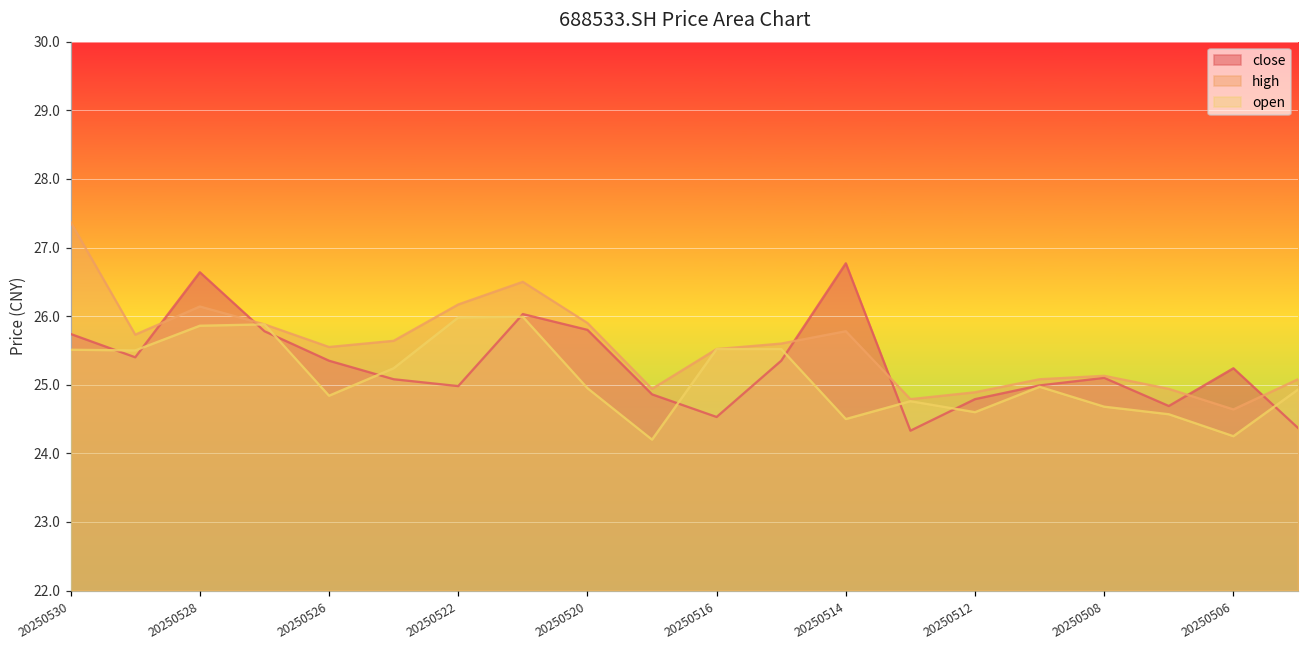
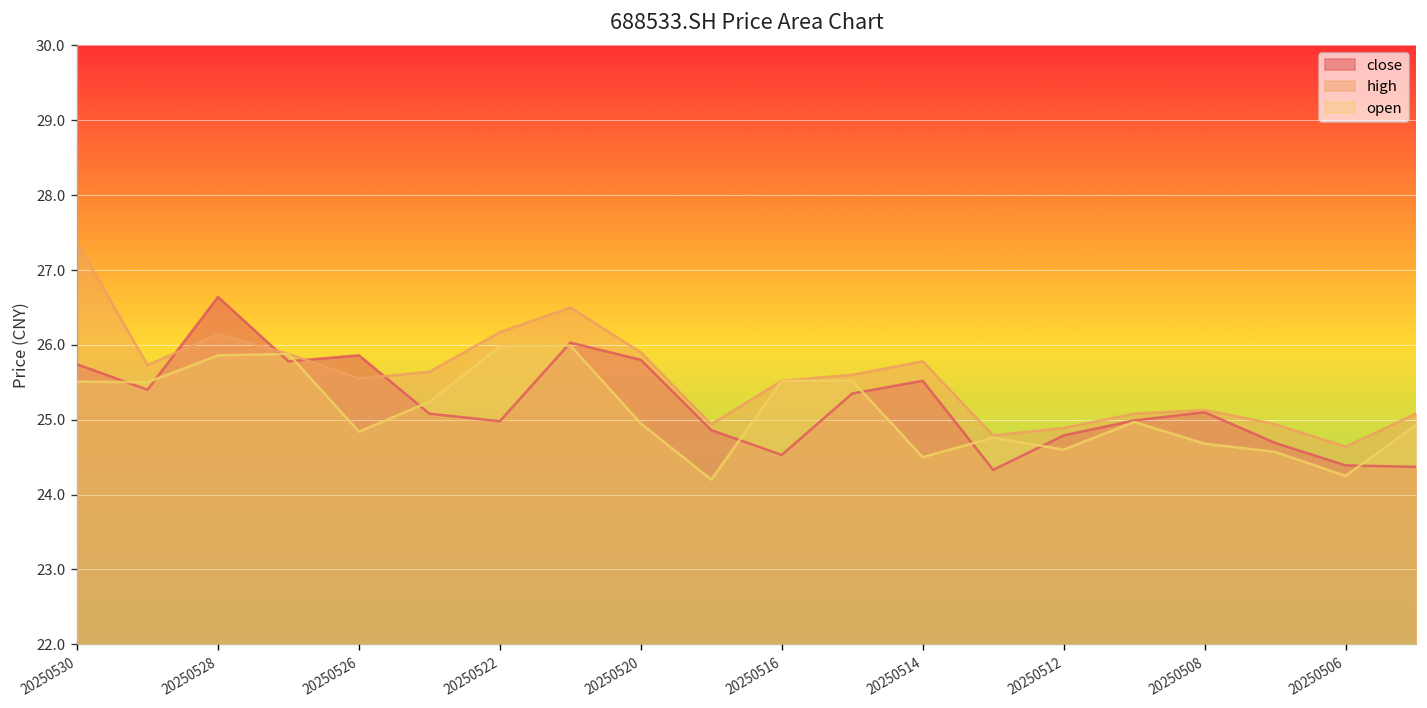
close, 20250526: 25.4 -> 25.9
close, 20250514: 26.8 -> 25.5
close, 20250506: 25.2 -> 24.4
